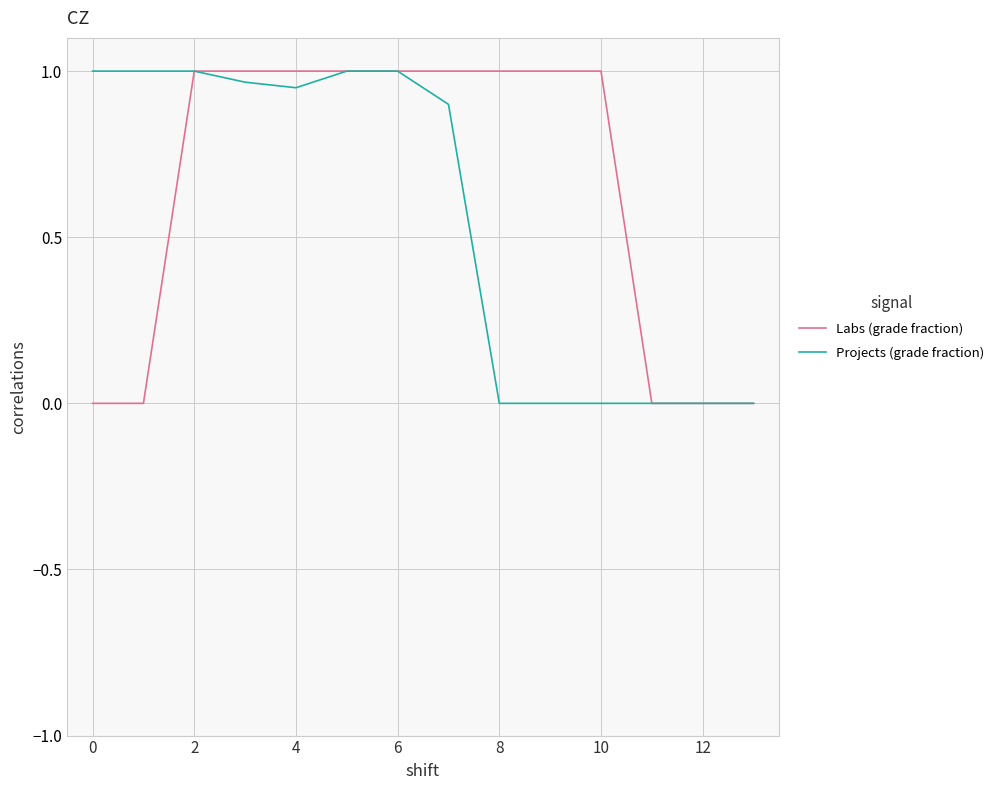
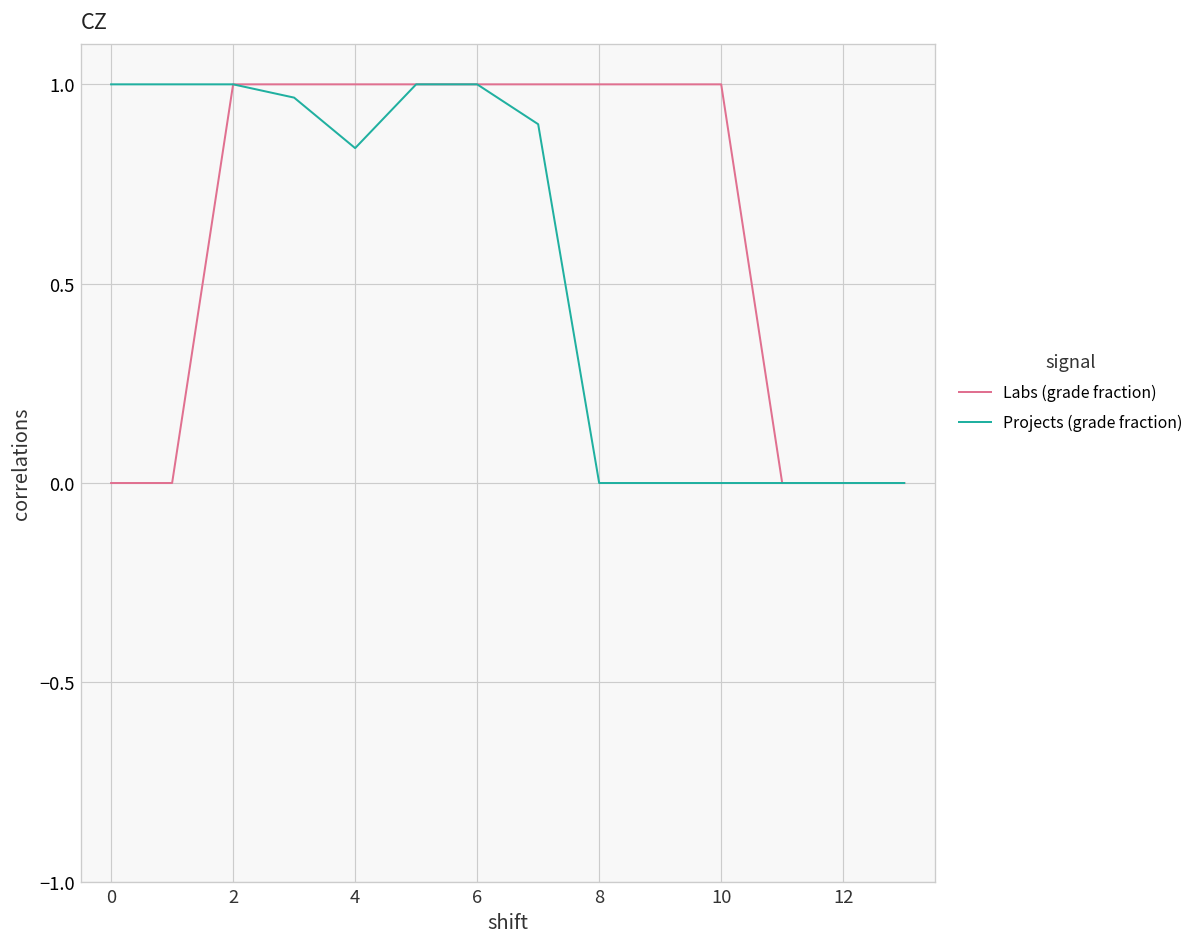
Projects (grade fraction), 4: 0.95 -> 0.84
